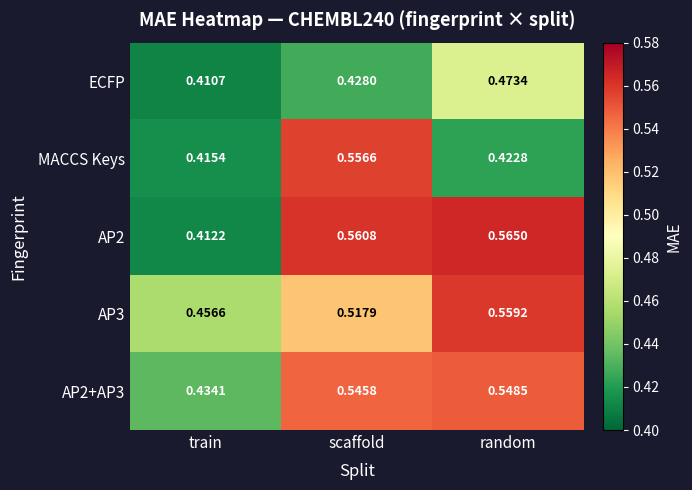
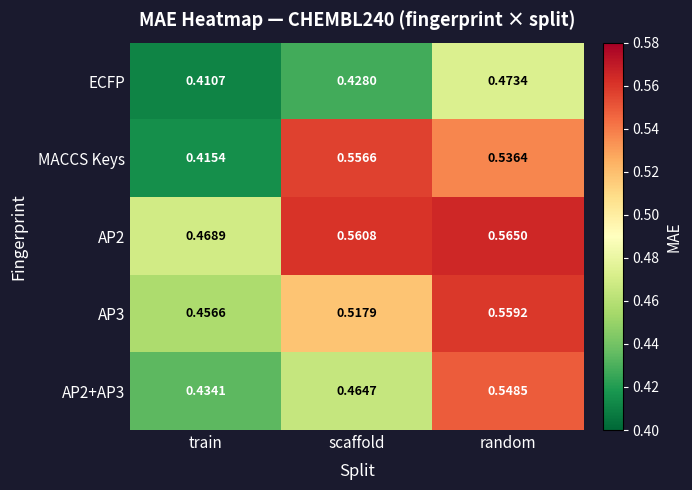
MACCS Keys, random: 0.4228 -> 0.5364
AP2, train: 0.4122 -> 0.4689
AP2+AP3, scaffold: 0.5458 -> 0.4647
